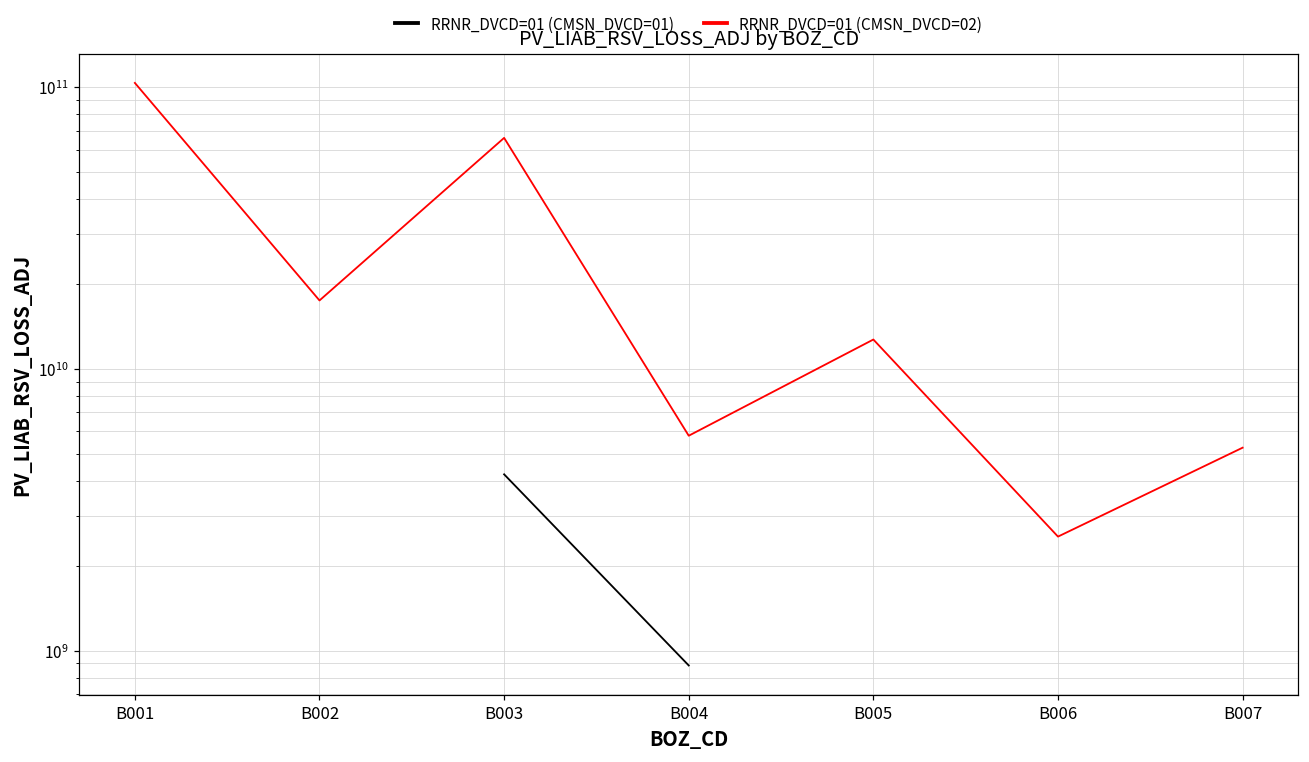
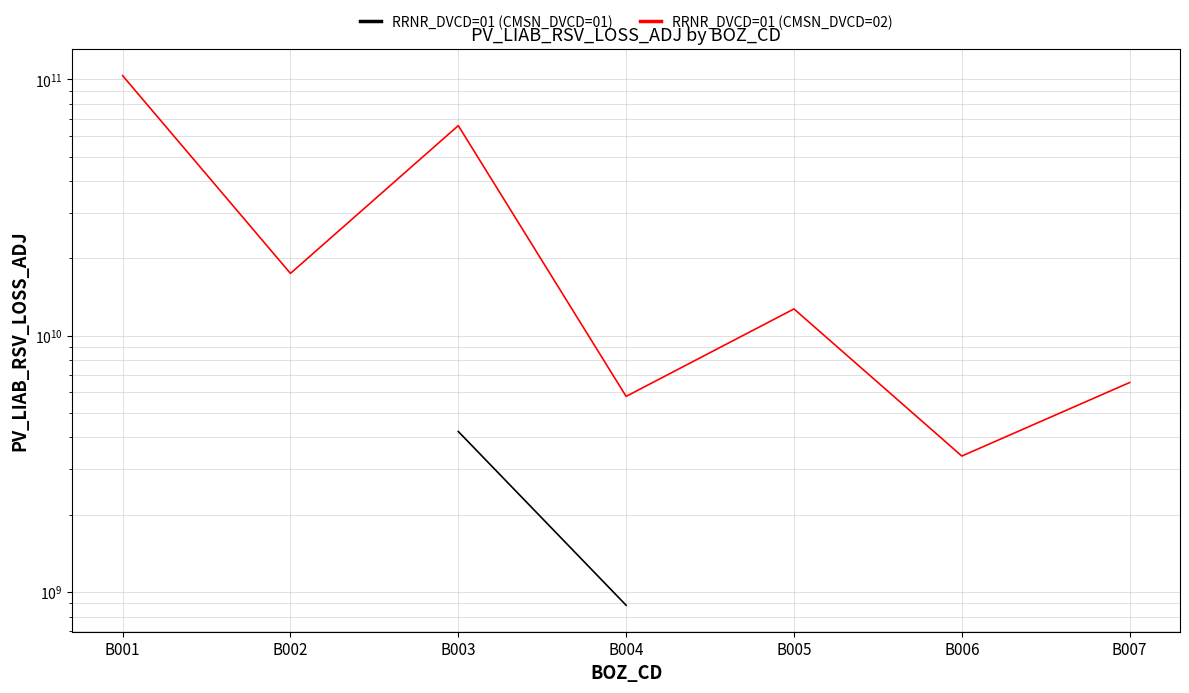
RRNR_DVCD=01 (CMSN_DVCD=02), B006: 2500000000 -> 3400000000
RRNR_DVCD=01 (CMSN_DVCD=02), B007: 5200000000 -> 6600000000
